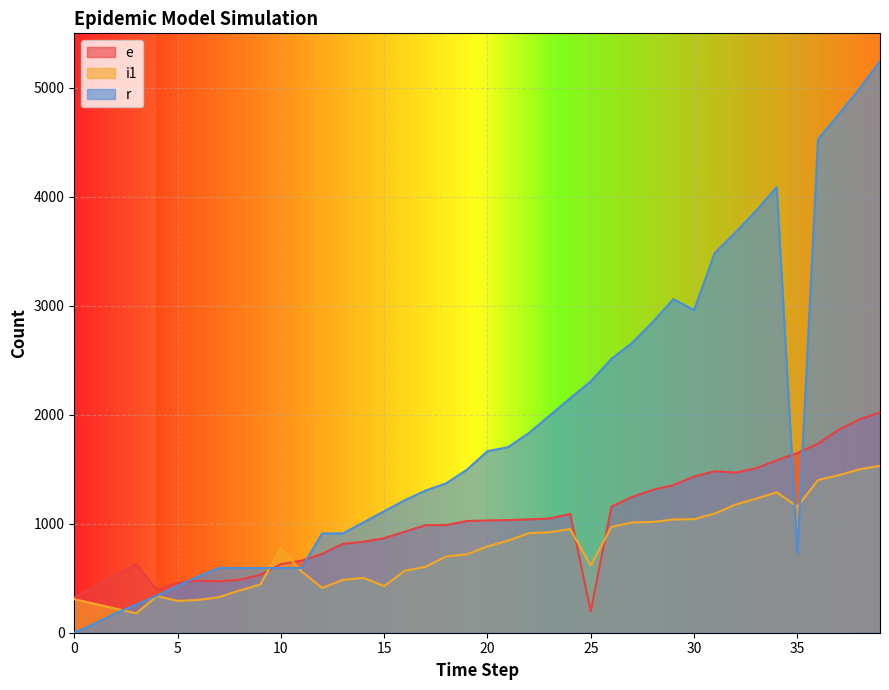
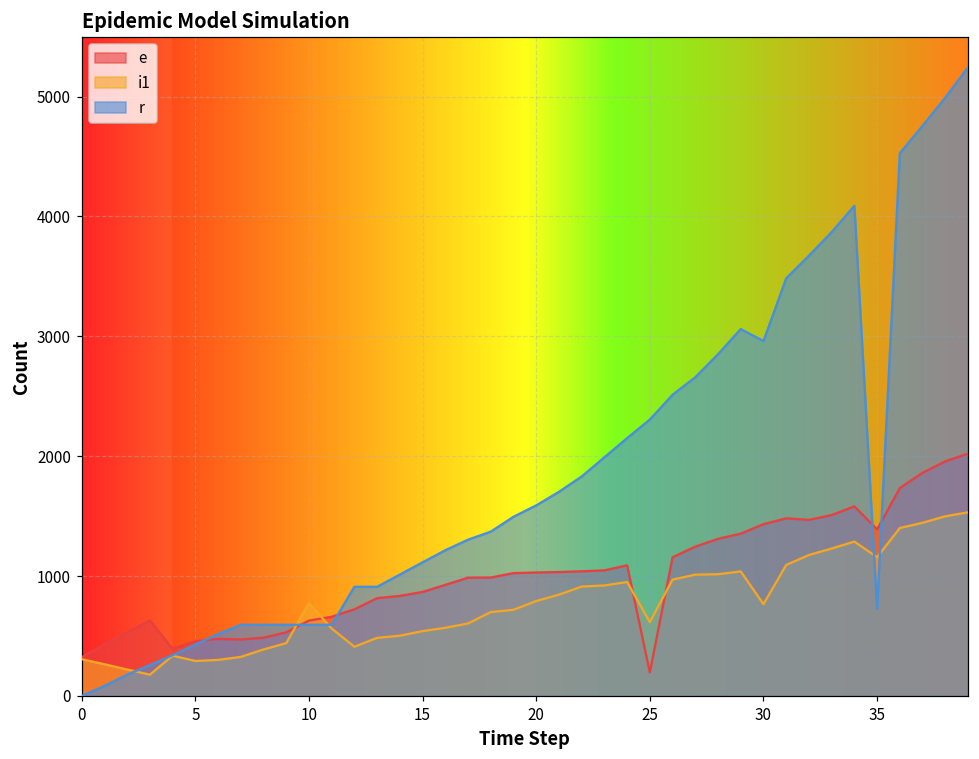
i1, 15: 430 -> 540
r, 20: 1670 -> 1590
i1, 30: 1040 -> 770
e, 35: 1650 -> 1390
